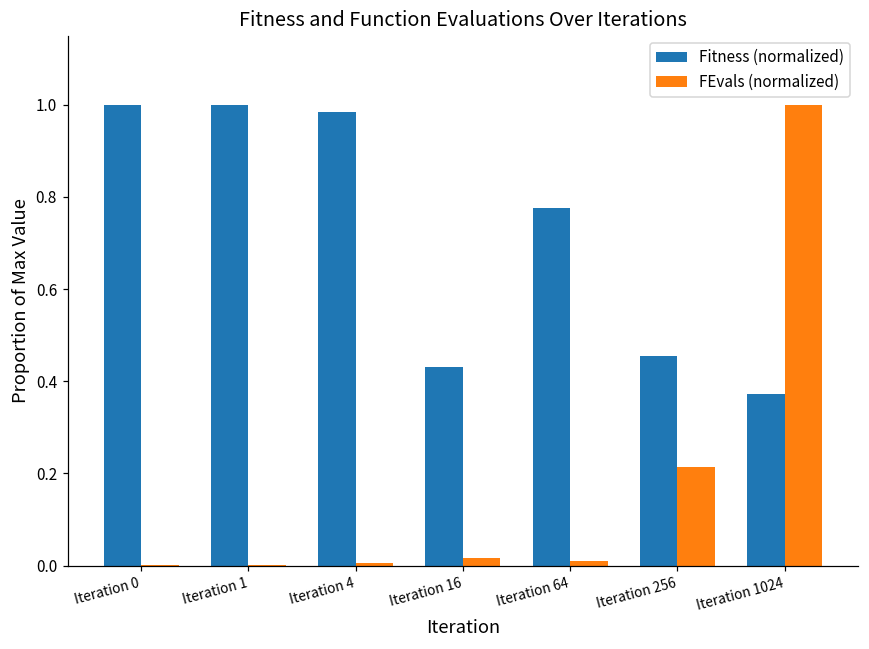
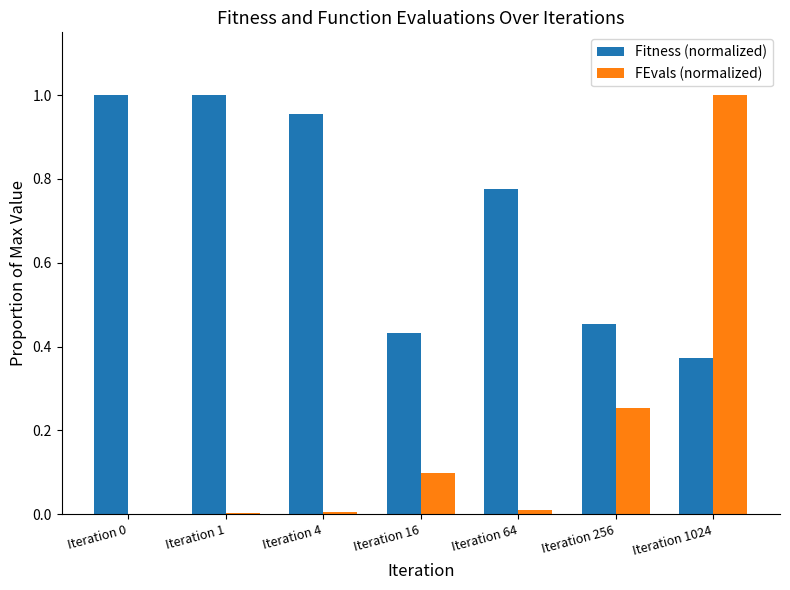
Fitness (normalized), Iteration 4: 0.99 -> 0.96
FEvals (normalized), Iteration 16: 0.02 -> 0.10
FEvals (normalized), Iteration 256: 0.21 -> 0.25
